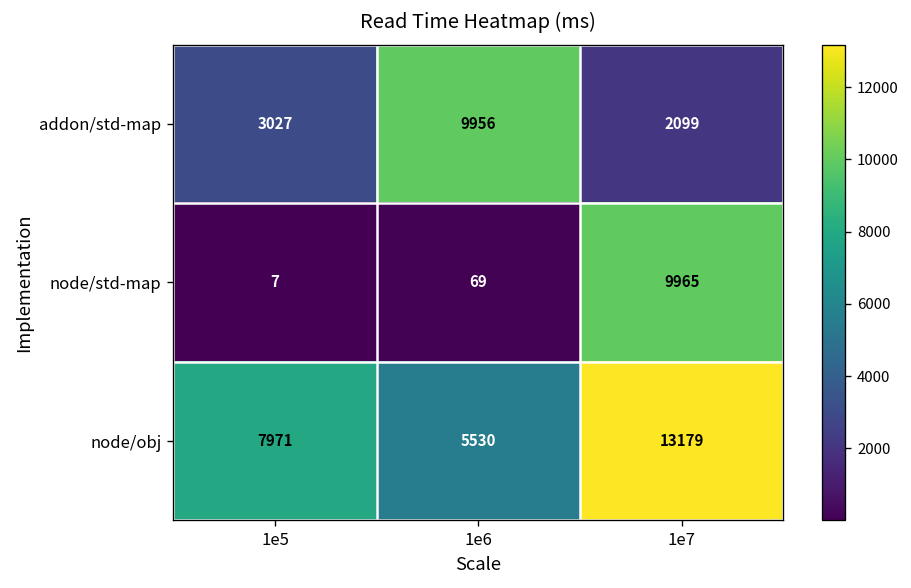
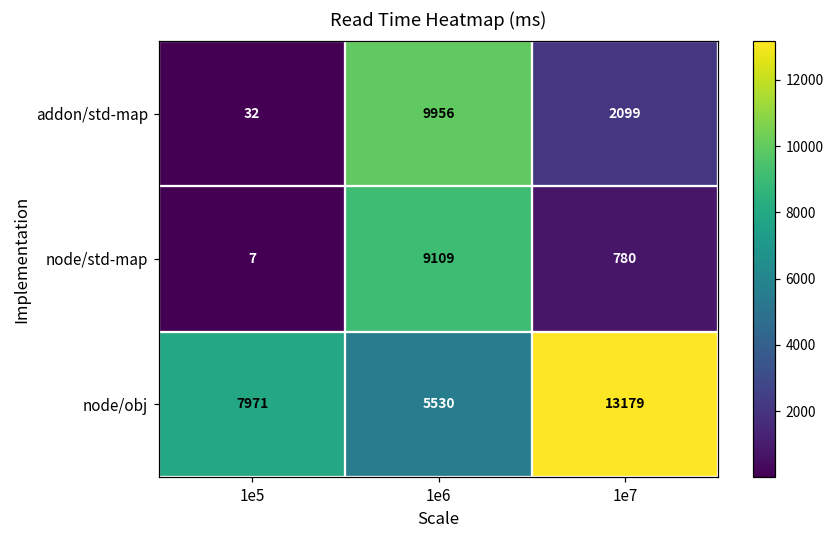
addon/std-map, 1e5: 3027 -> 32
node/std-map, 1e6: 69 -> 9109
node/std-map, 1e7: 9965 -> 780
